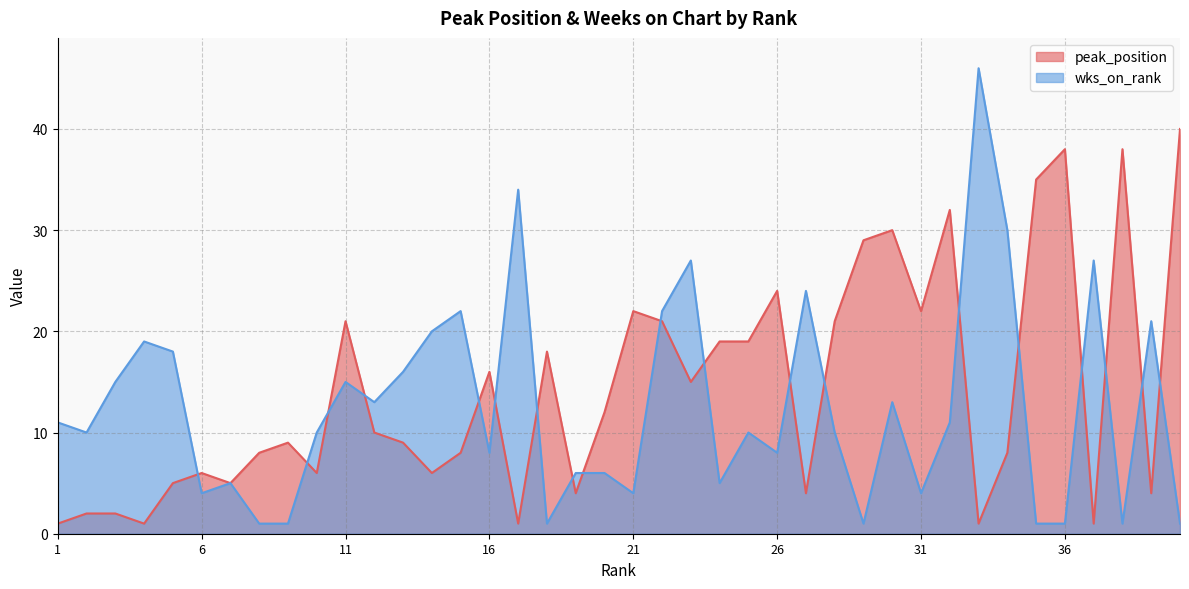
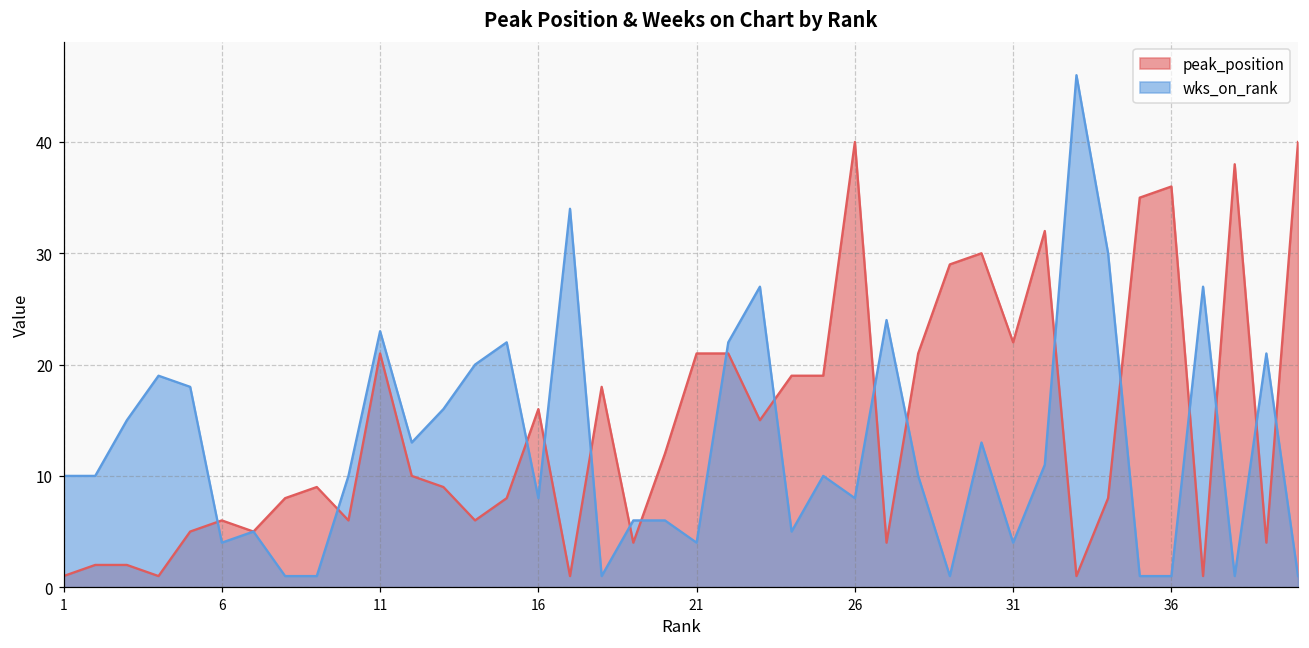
wks_on_rank, 1: 11 -> 10
wks_on_rank, 11: 15 -> 23
peak_position, 21: 22 -> 21
peak_position, 26: 24 -> 40
peak_position, 36: 38 -> 36
